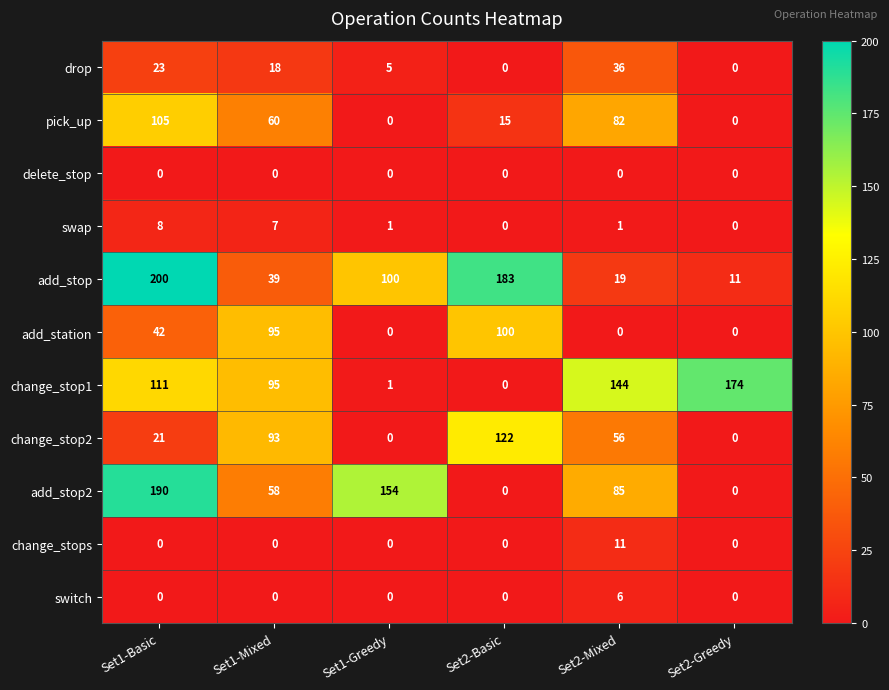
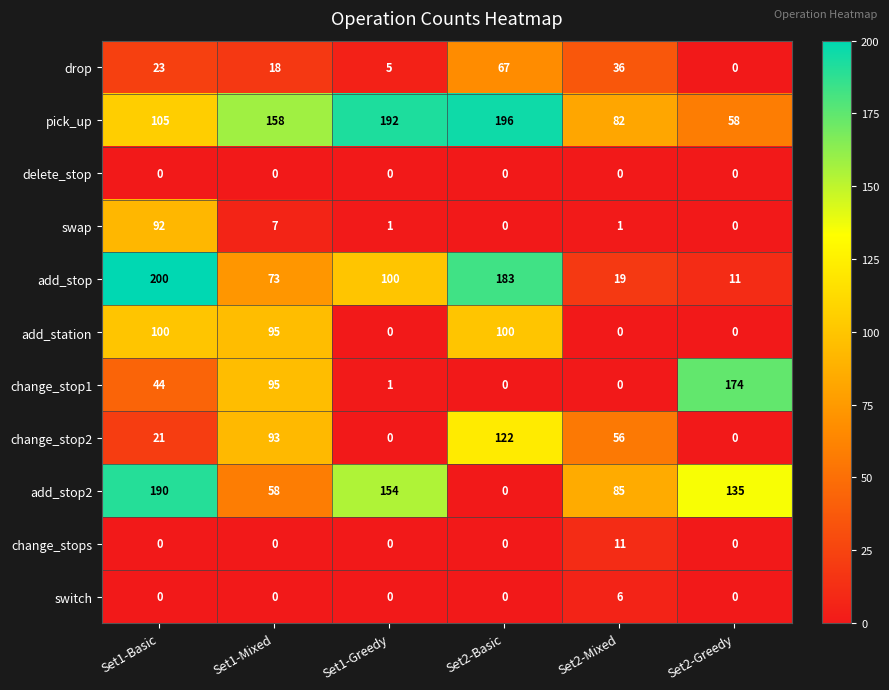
drop, Set2-Basic: 0 -> 67
pick_up, Set1-Mixed: 60 -> 158
pick_up, Set1-Greedy: 0 -> 192
pick_up, Set2-Basic: 15 -> 196
pick_up, Set2-Greedy: 0 -> 58
swap, Set1-Basic: 8 -> 92
add_stop, Set1-Mixed: 39 -> 73
add_station, Set1-Basic: 42 -> 100
change_stop1, Set1-Basic: 111 -> 44
change_stop1, Set2-Mixed: 144 -> 0
add_stop2, Set2-Greedy: 0 -> 135
